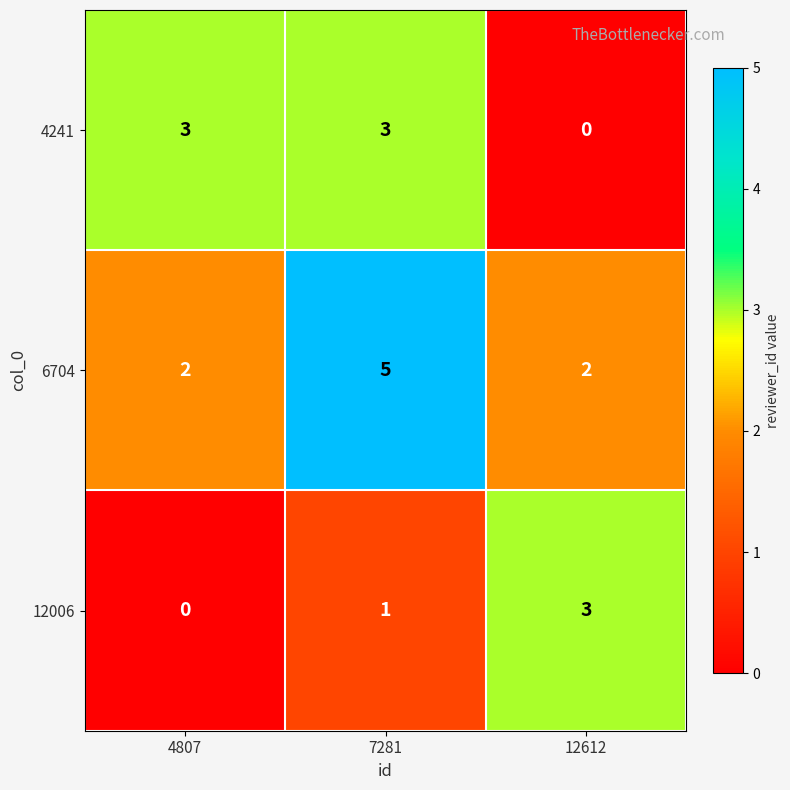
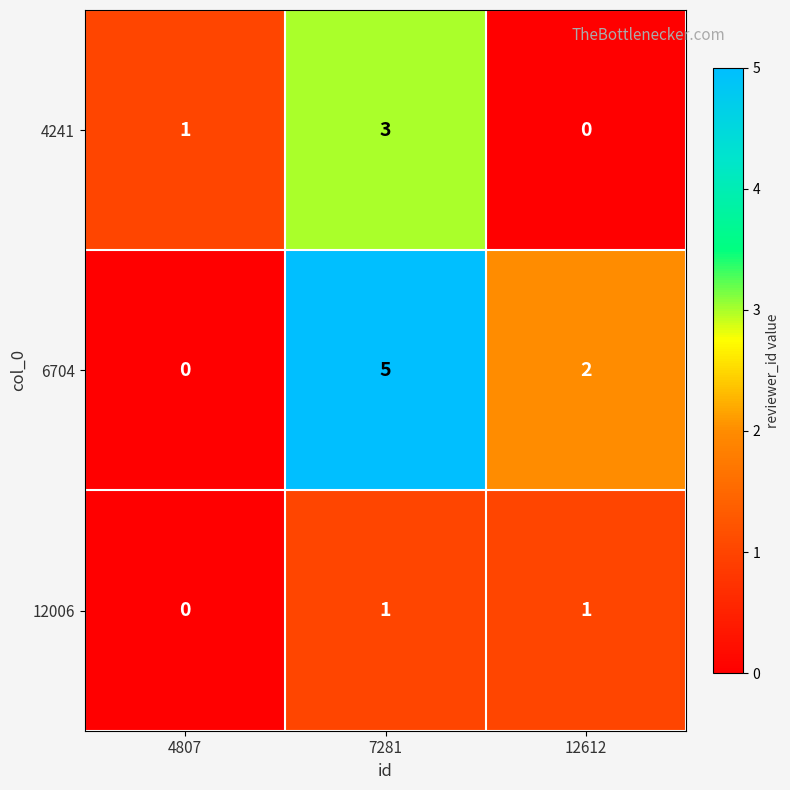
4241, 4807: 3 -> 1
6704, 4807: 2 -> 0
12006, 12612: 3 -> 1
